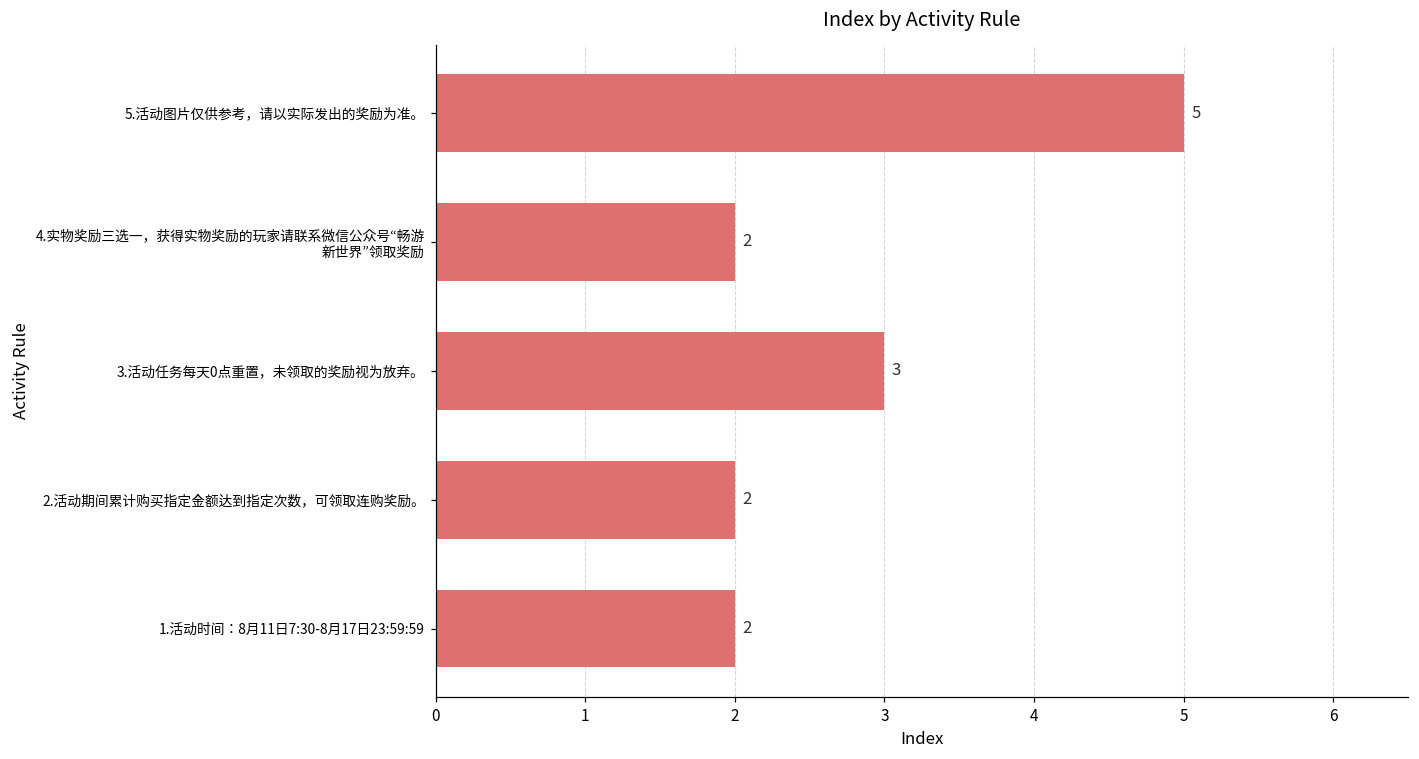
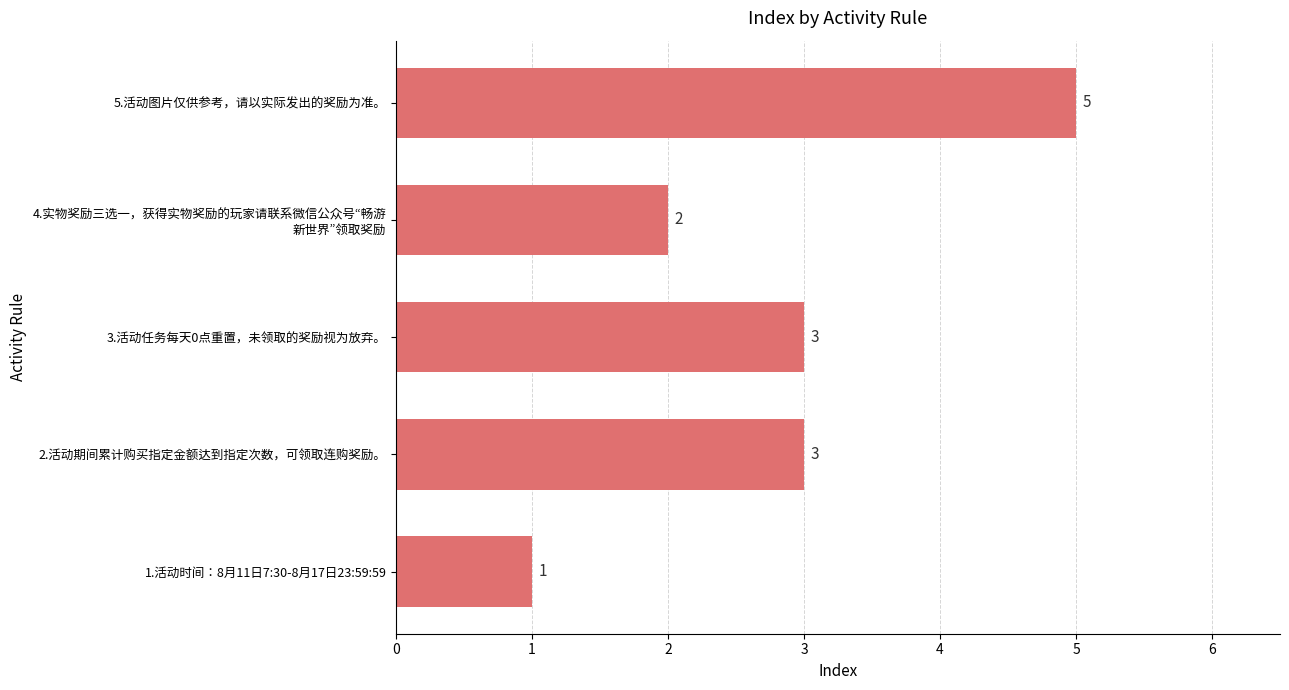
2.活动期间累计购买指定金额达到指定次数，可领取连购奖励。: 2 -> 3
1.活动时间：8月11日7:30-8月17日23:59:59: 2 -> 1
